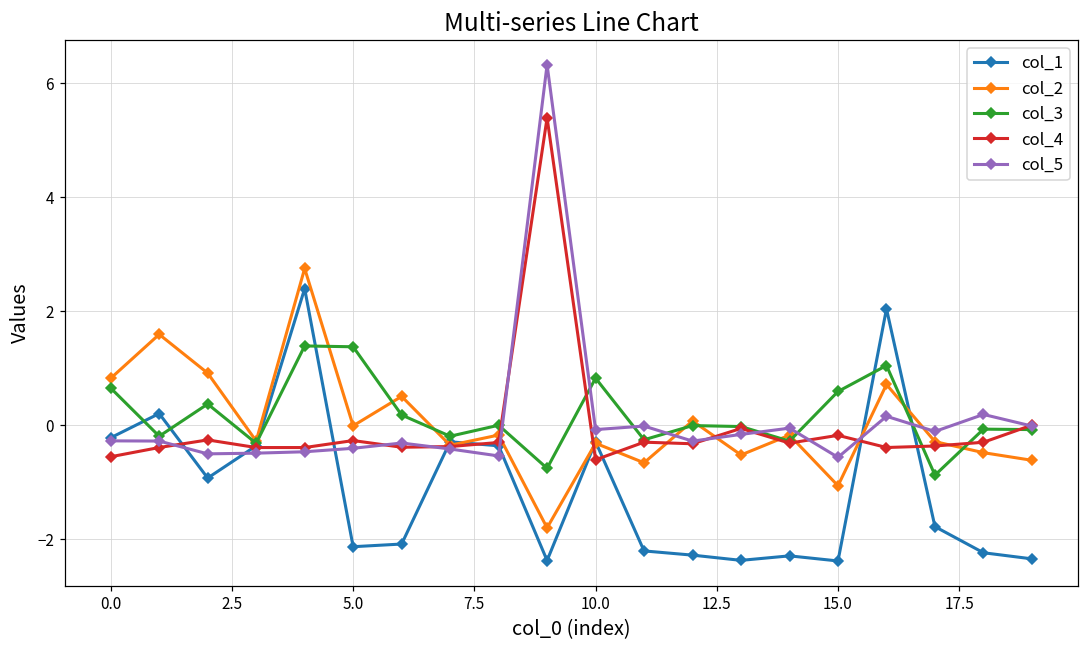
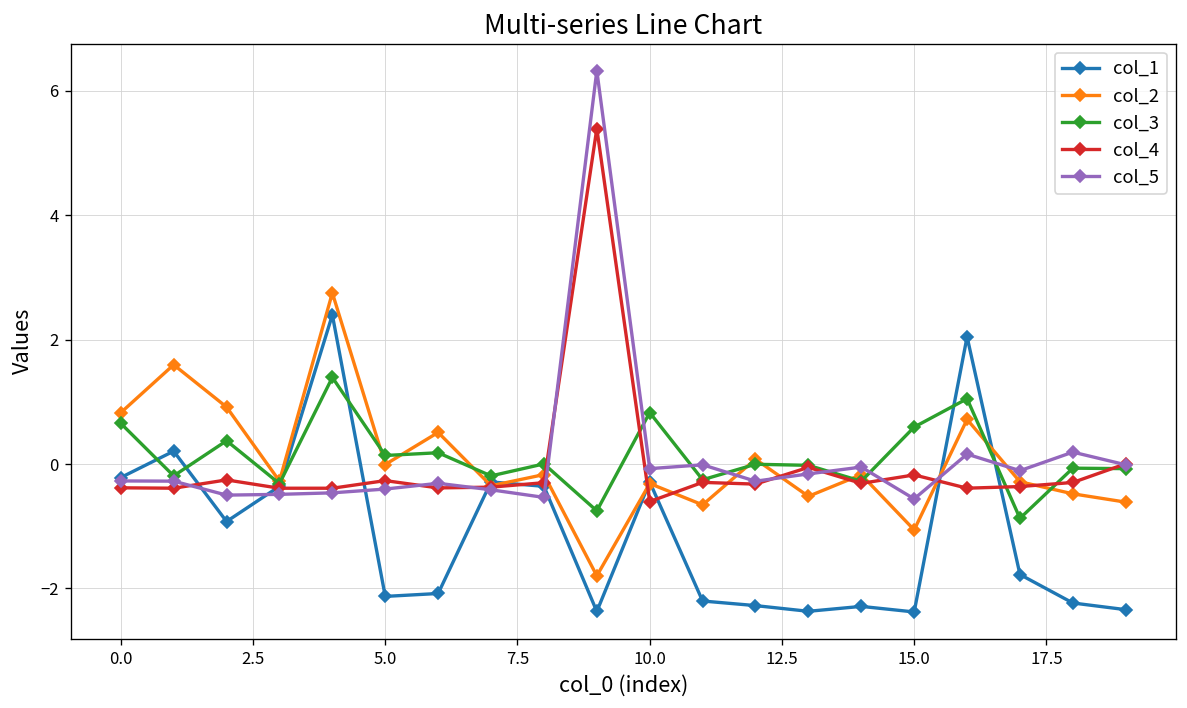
col_4, 0.0: -0.6 -> -0.4
col_3, 5.0: 1.4 -> 0.1
